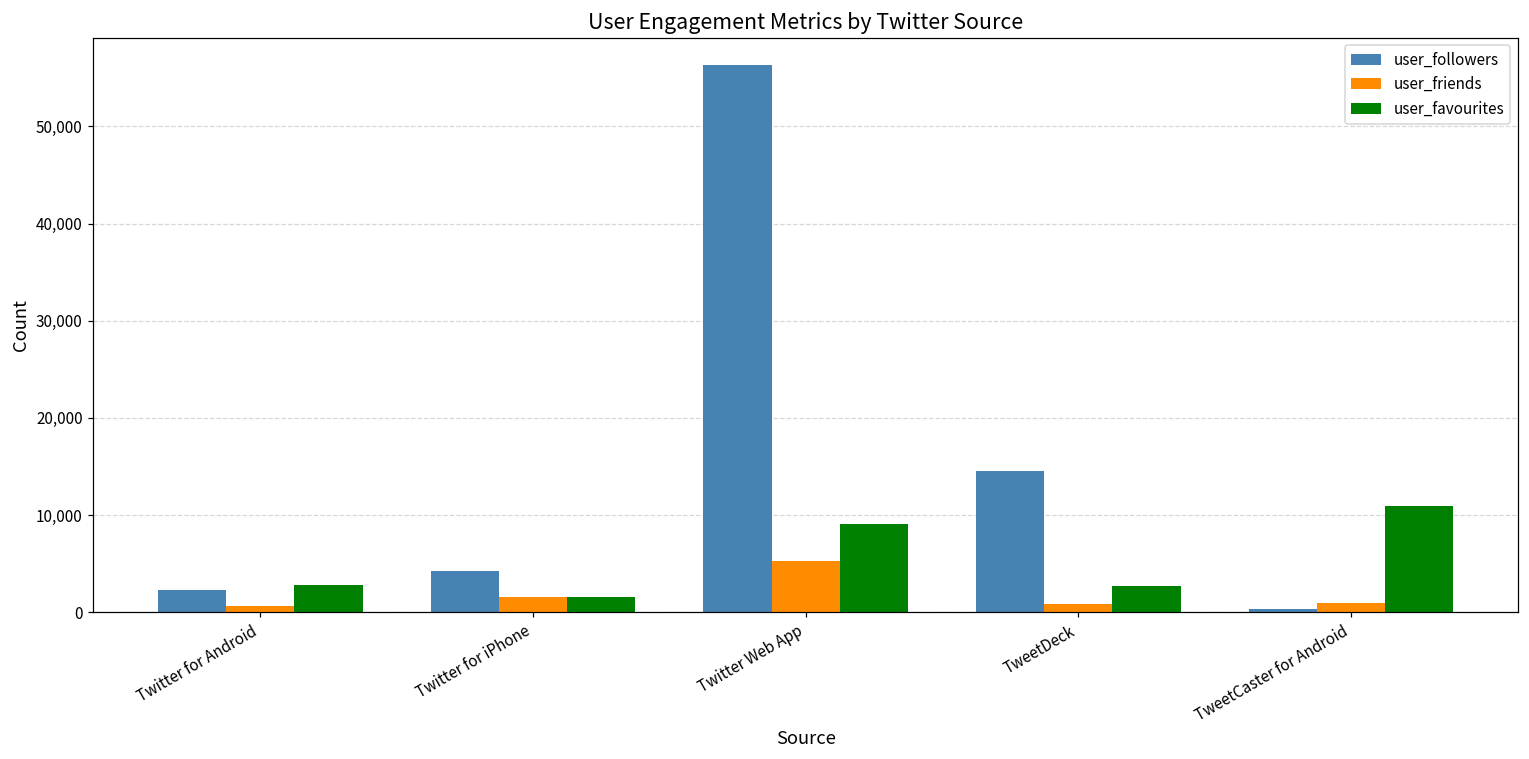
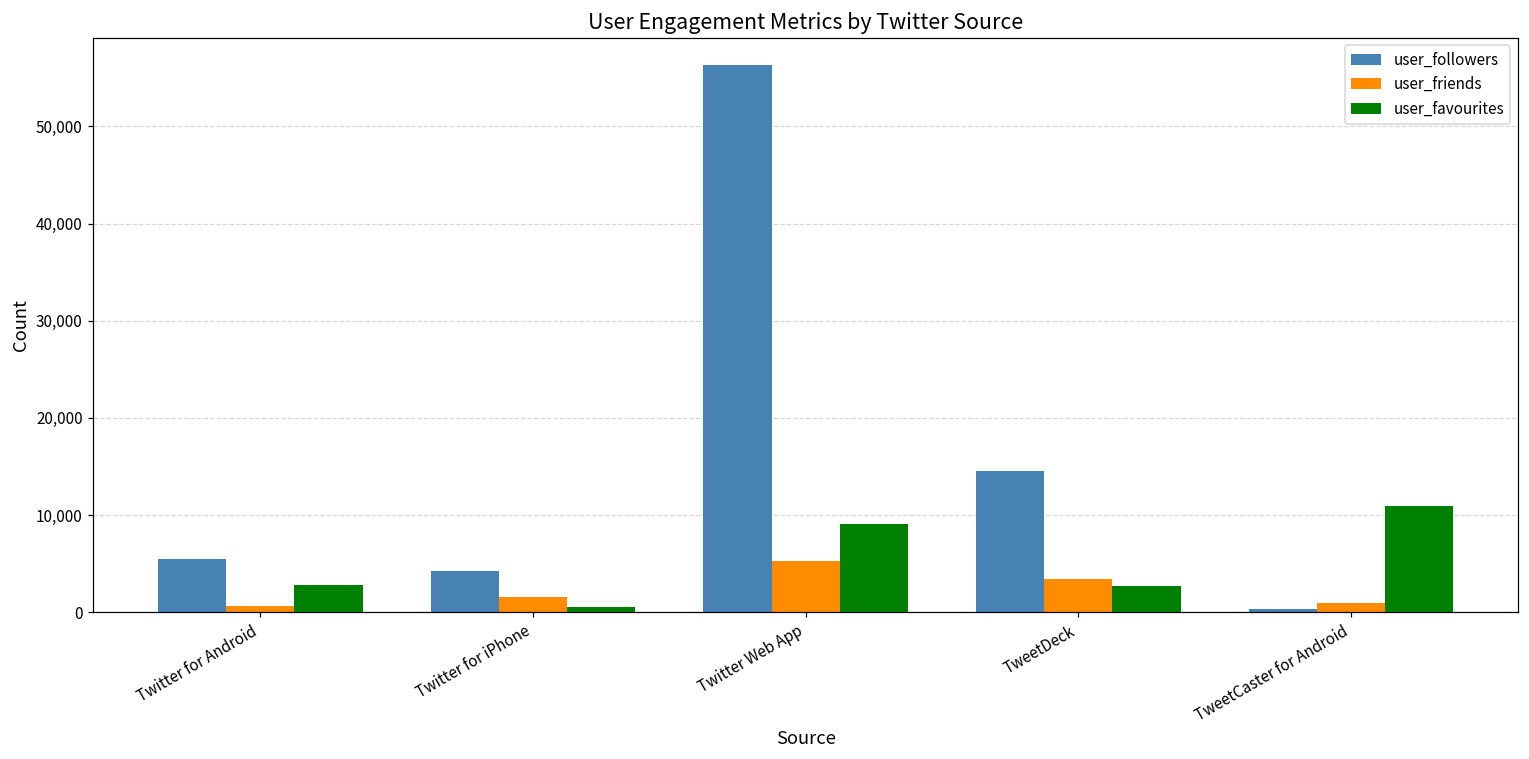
user_followers, Twitter for Android: 2,000 -> 5,000
user_favourites, Twitter for iPhone: 2,000 -> 1,000
user_friends, TweetDeck: 1,000 -> 3,000
